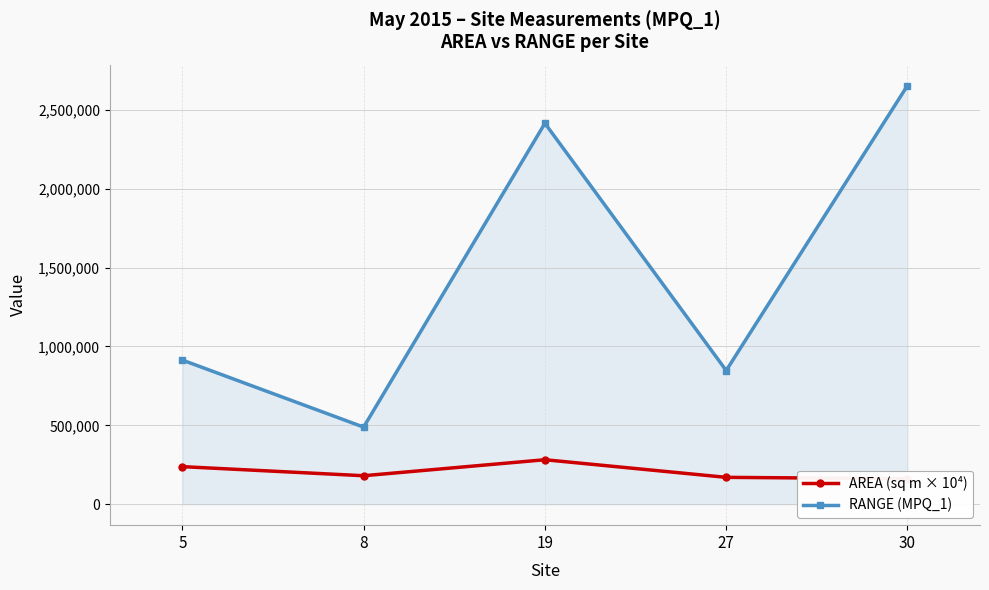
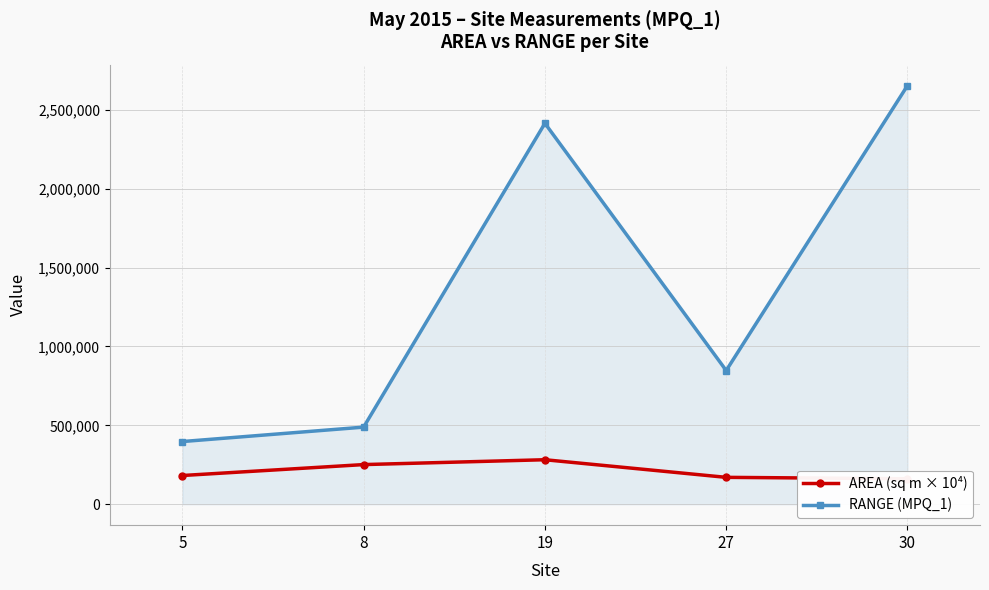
AREA (sq m × 10⁴), 5: 240,000 -> 180,000
RANGE (MPQ_1), 5: 910,000 -> 400,000
AREA (sq m × 10⁴), 8: 180,000 -> 250,000
